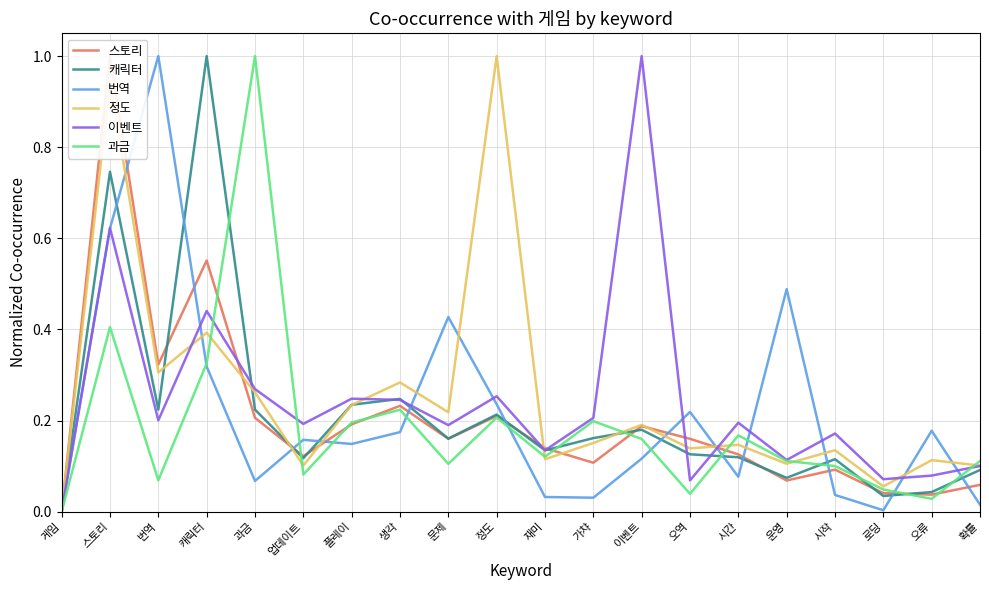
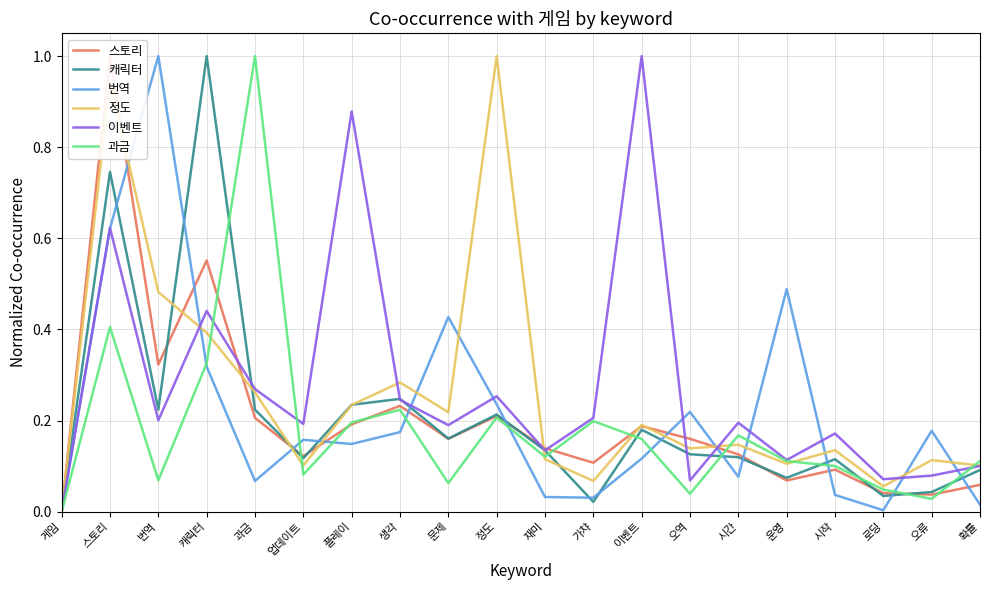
정도, 번역: 0.31 -> 0.48
이벤트, 플레이: 0.25 -> 0.88
과금, 문제: 0.10 -> 0.06
캐릭터, 가챠: 0.16 -> 0.02
정도, 가챠: 0.15 -> 0.07
